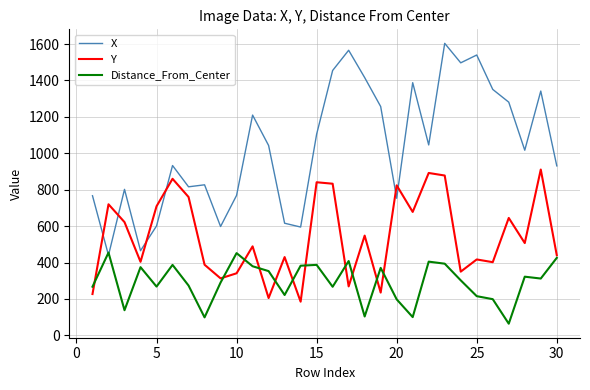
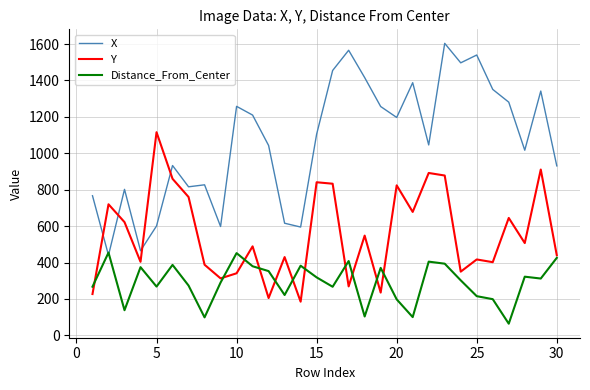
Y, 5: 710 -> 1120
X, 10: 770 -> 1260
Distance_From_Center, 15: 390 -> 320
X, 20: 750 -> 1200
